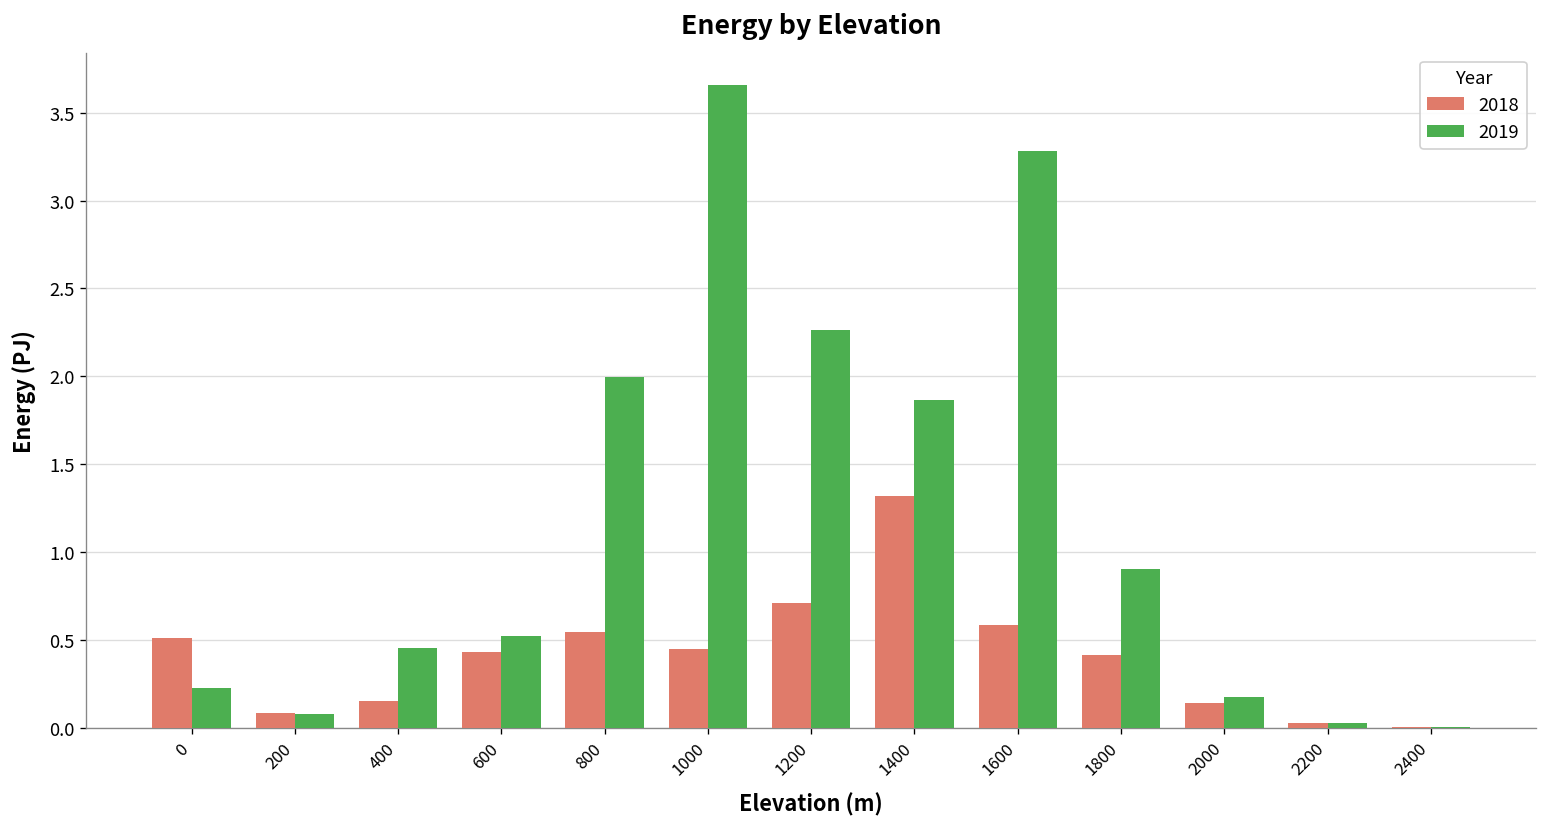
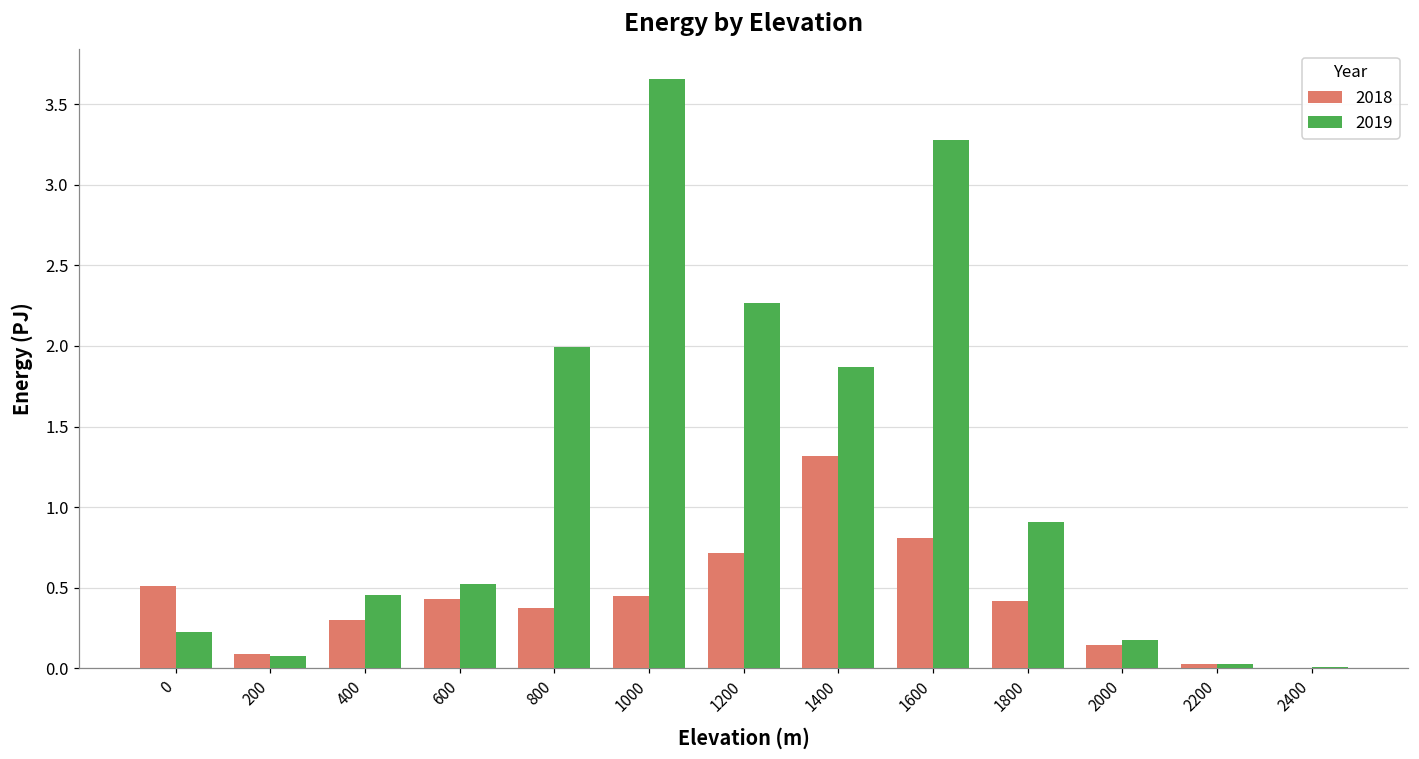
2018, 400: 0.15 -> 0.30
2018, 800: 0.55 -> 0.37
2018, 1600: 0.58 -> 0.81
